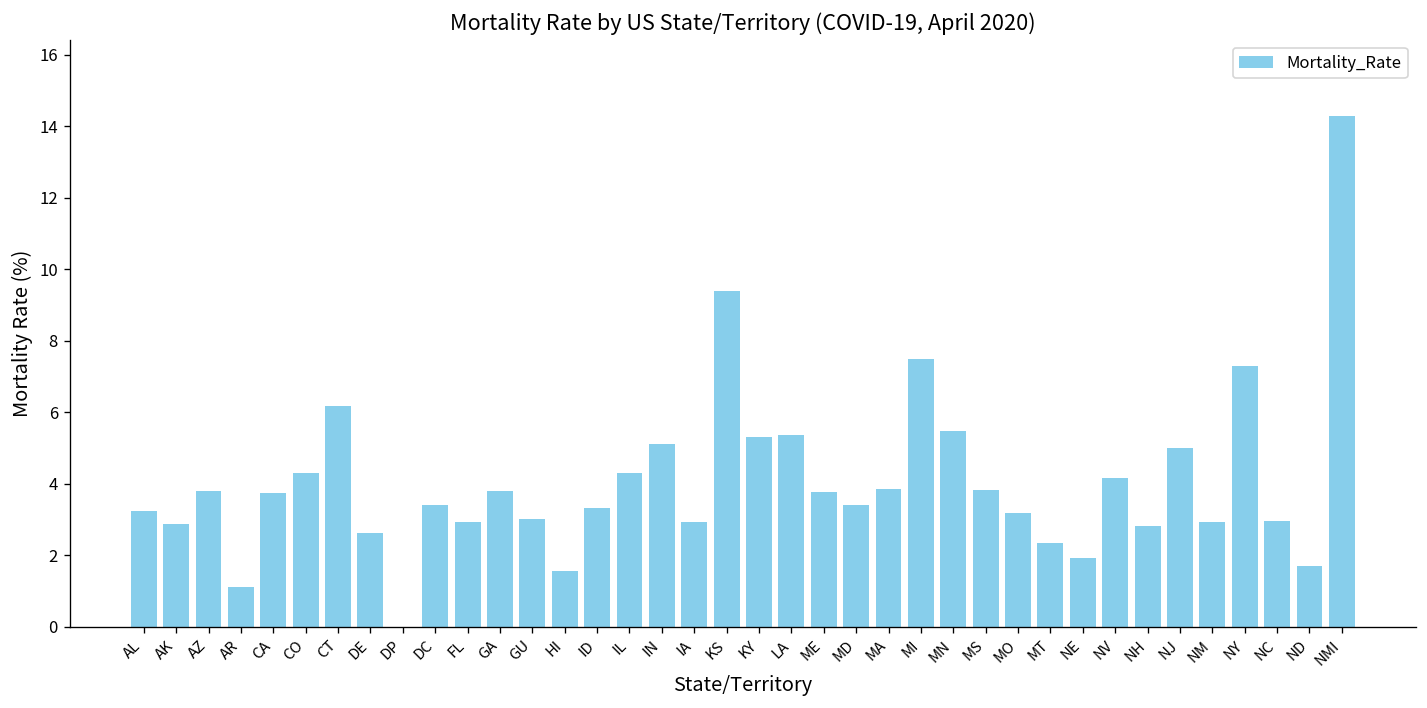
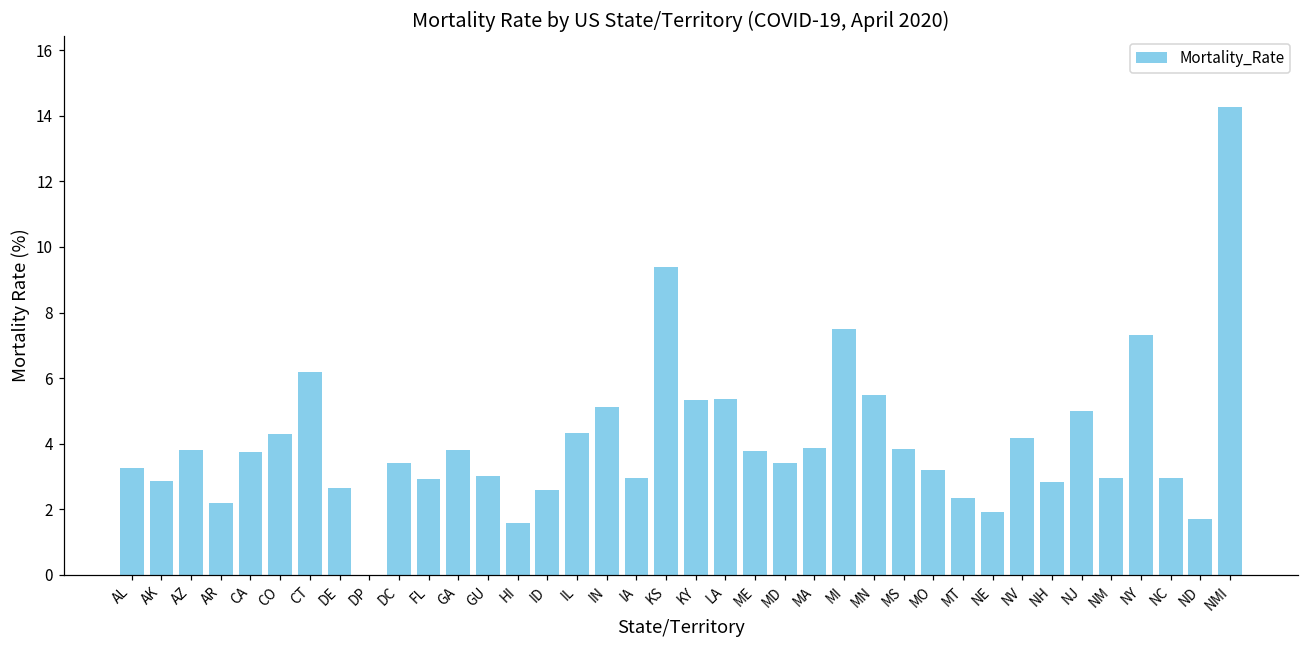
AR: 1.1 -> 2.2
ID: 3.3 -> 2.6
